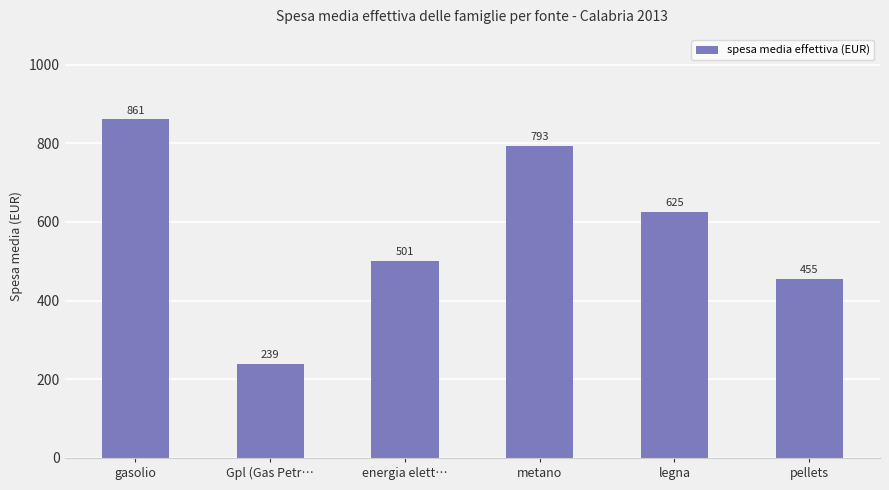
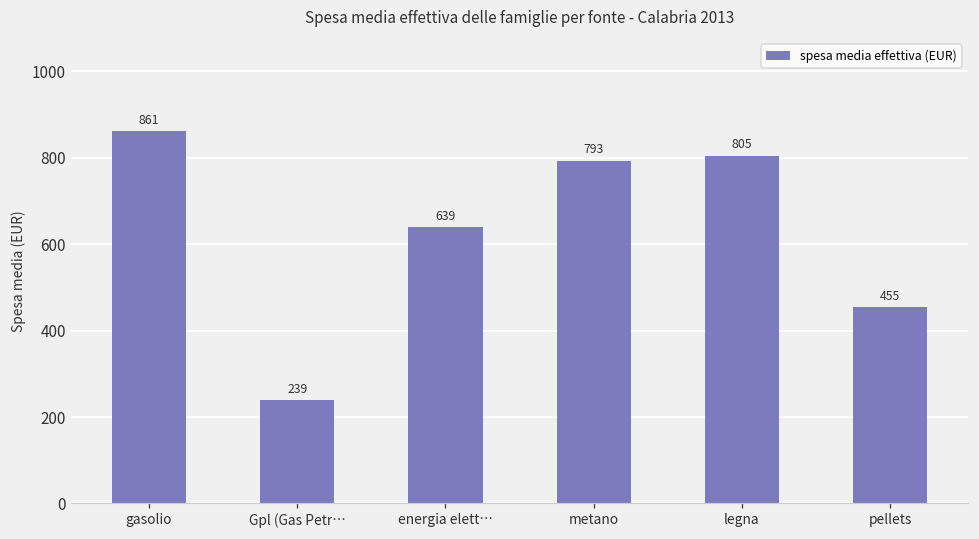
energia elett…: 501 -> 639
legna: 625 -> 805
